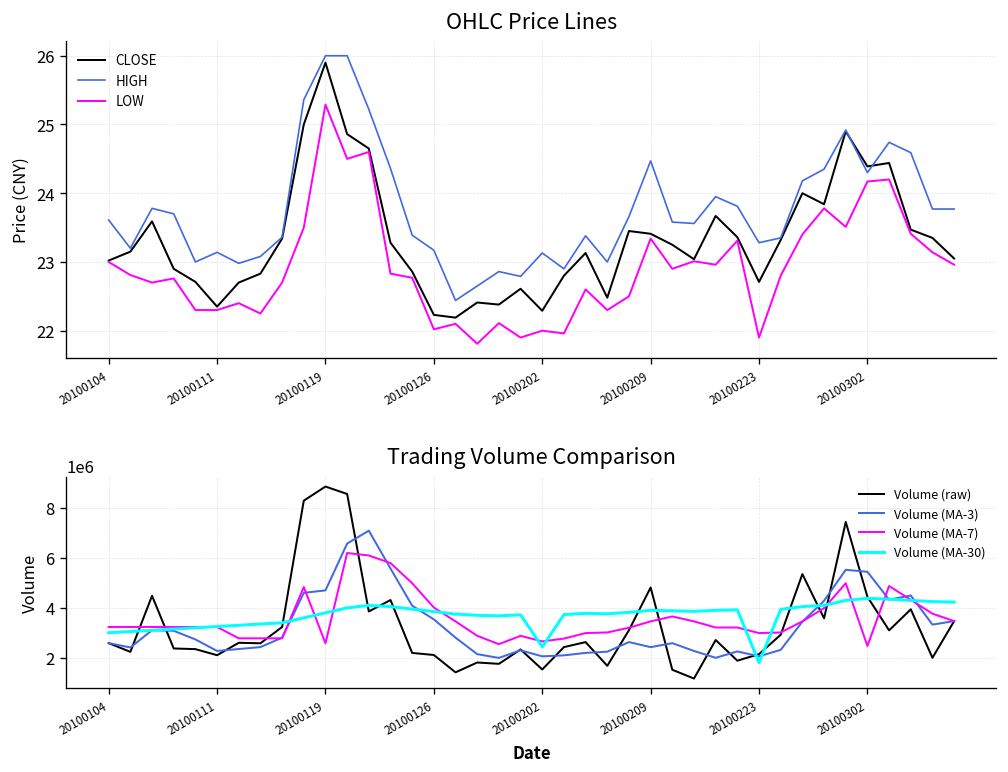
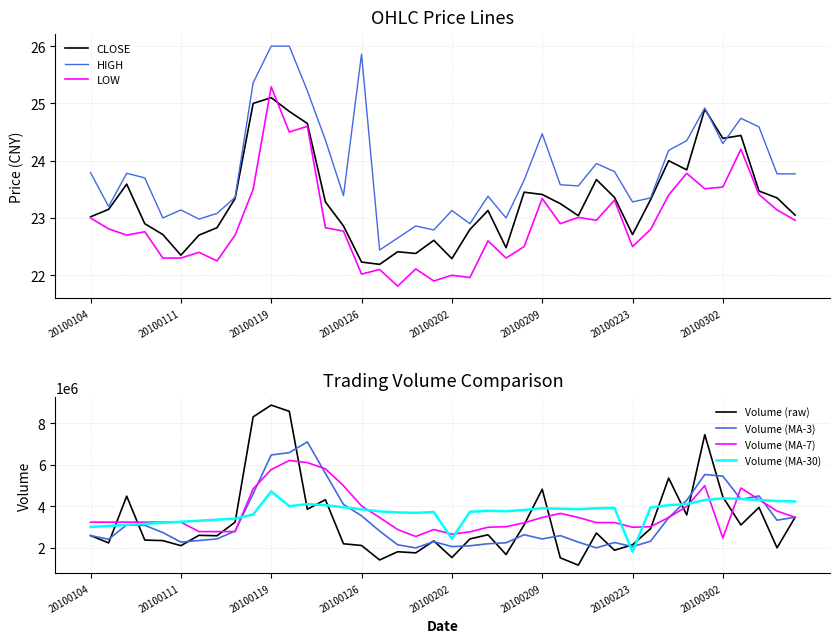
OHLC Price Lines, HIGH, 20100104: 23.6 -> 23.8
OHLC Price Lines, CLOSE, 20100119: 25.9 -> 25.1
OHLC Price Lines, HIGH, 20100126: 23.2 -> 25.9
OHLC Price Lines, LOW, 20100223: 21.9 -> 22.5
OHLC Price Lines, LOW, 20100302: 24.2 -> 23.5
Trading Volume Comparison, Volume (MA-3), 20100119: 4700000 -> 6500000
Trading Volume Comparison, Volume (MA-7), 20100119: 2600000 -> 5800000
Trading Volume Comparison, Volume (MA-30), 20100119: 3800000 -> 4700000
